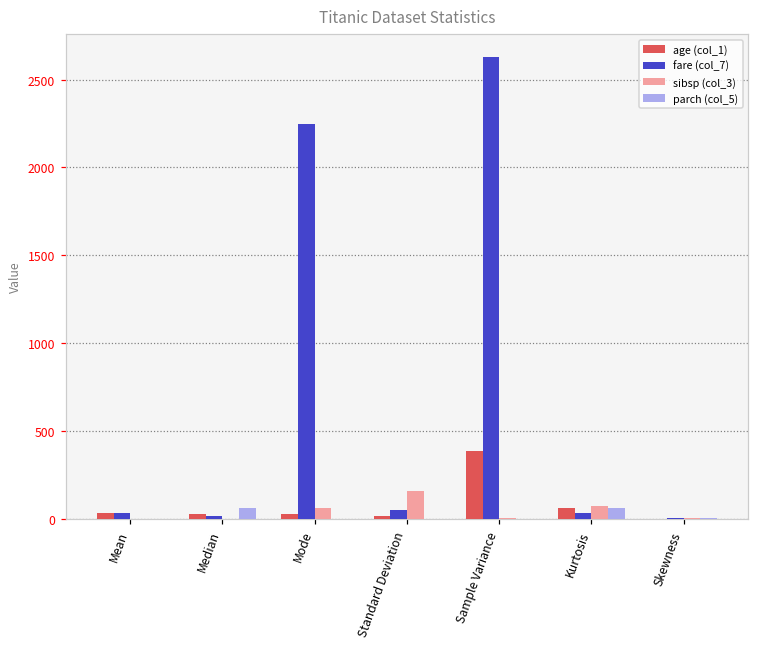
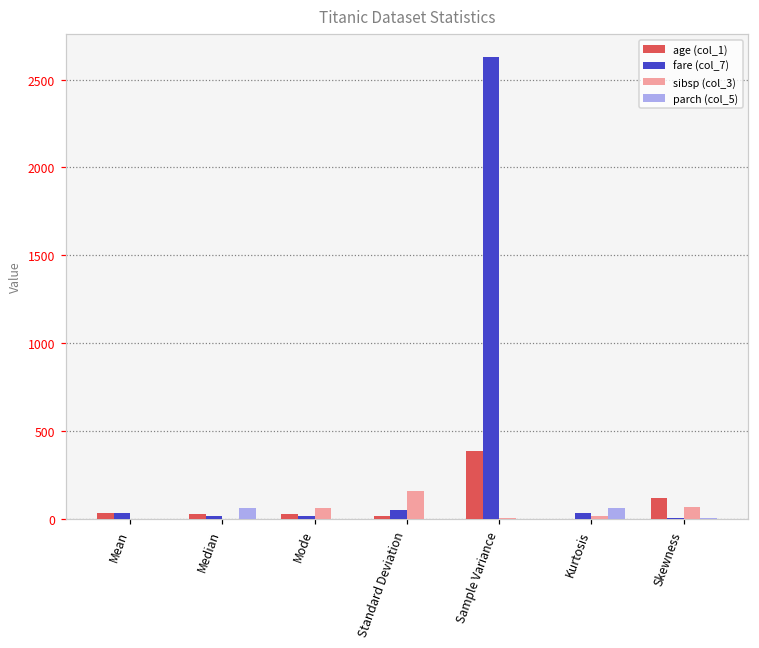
fare (col_7), Mode: 2240 -> 10
age (col_1), Kurtosis: 60 -> 0
sibsp (col_3), Kurtosis: 70 -> 20
age (col_1), Skewness: 0 -> 120
sibsp (col_3), Skewness: 0 -> 70
